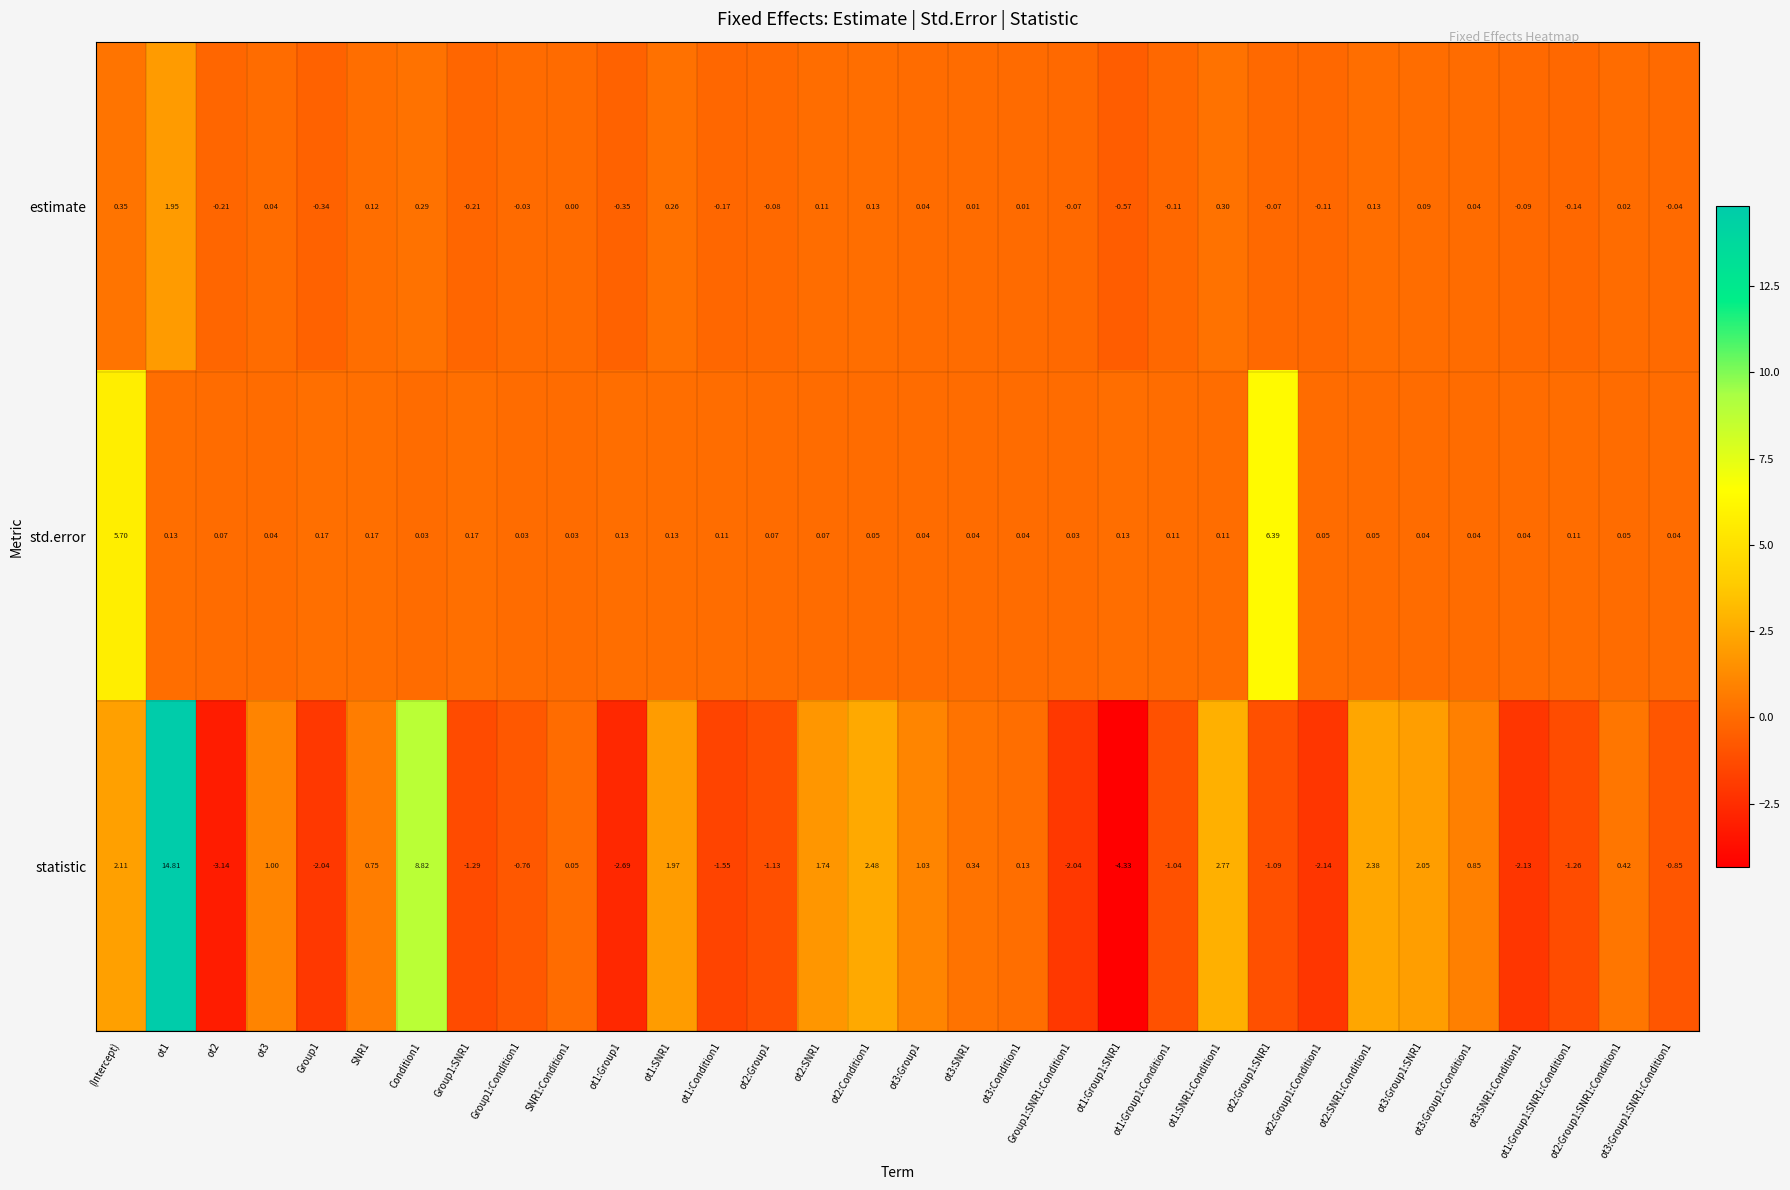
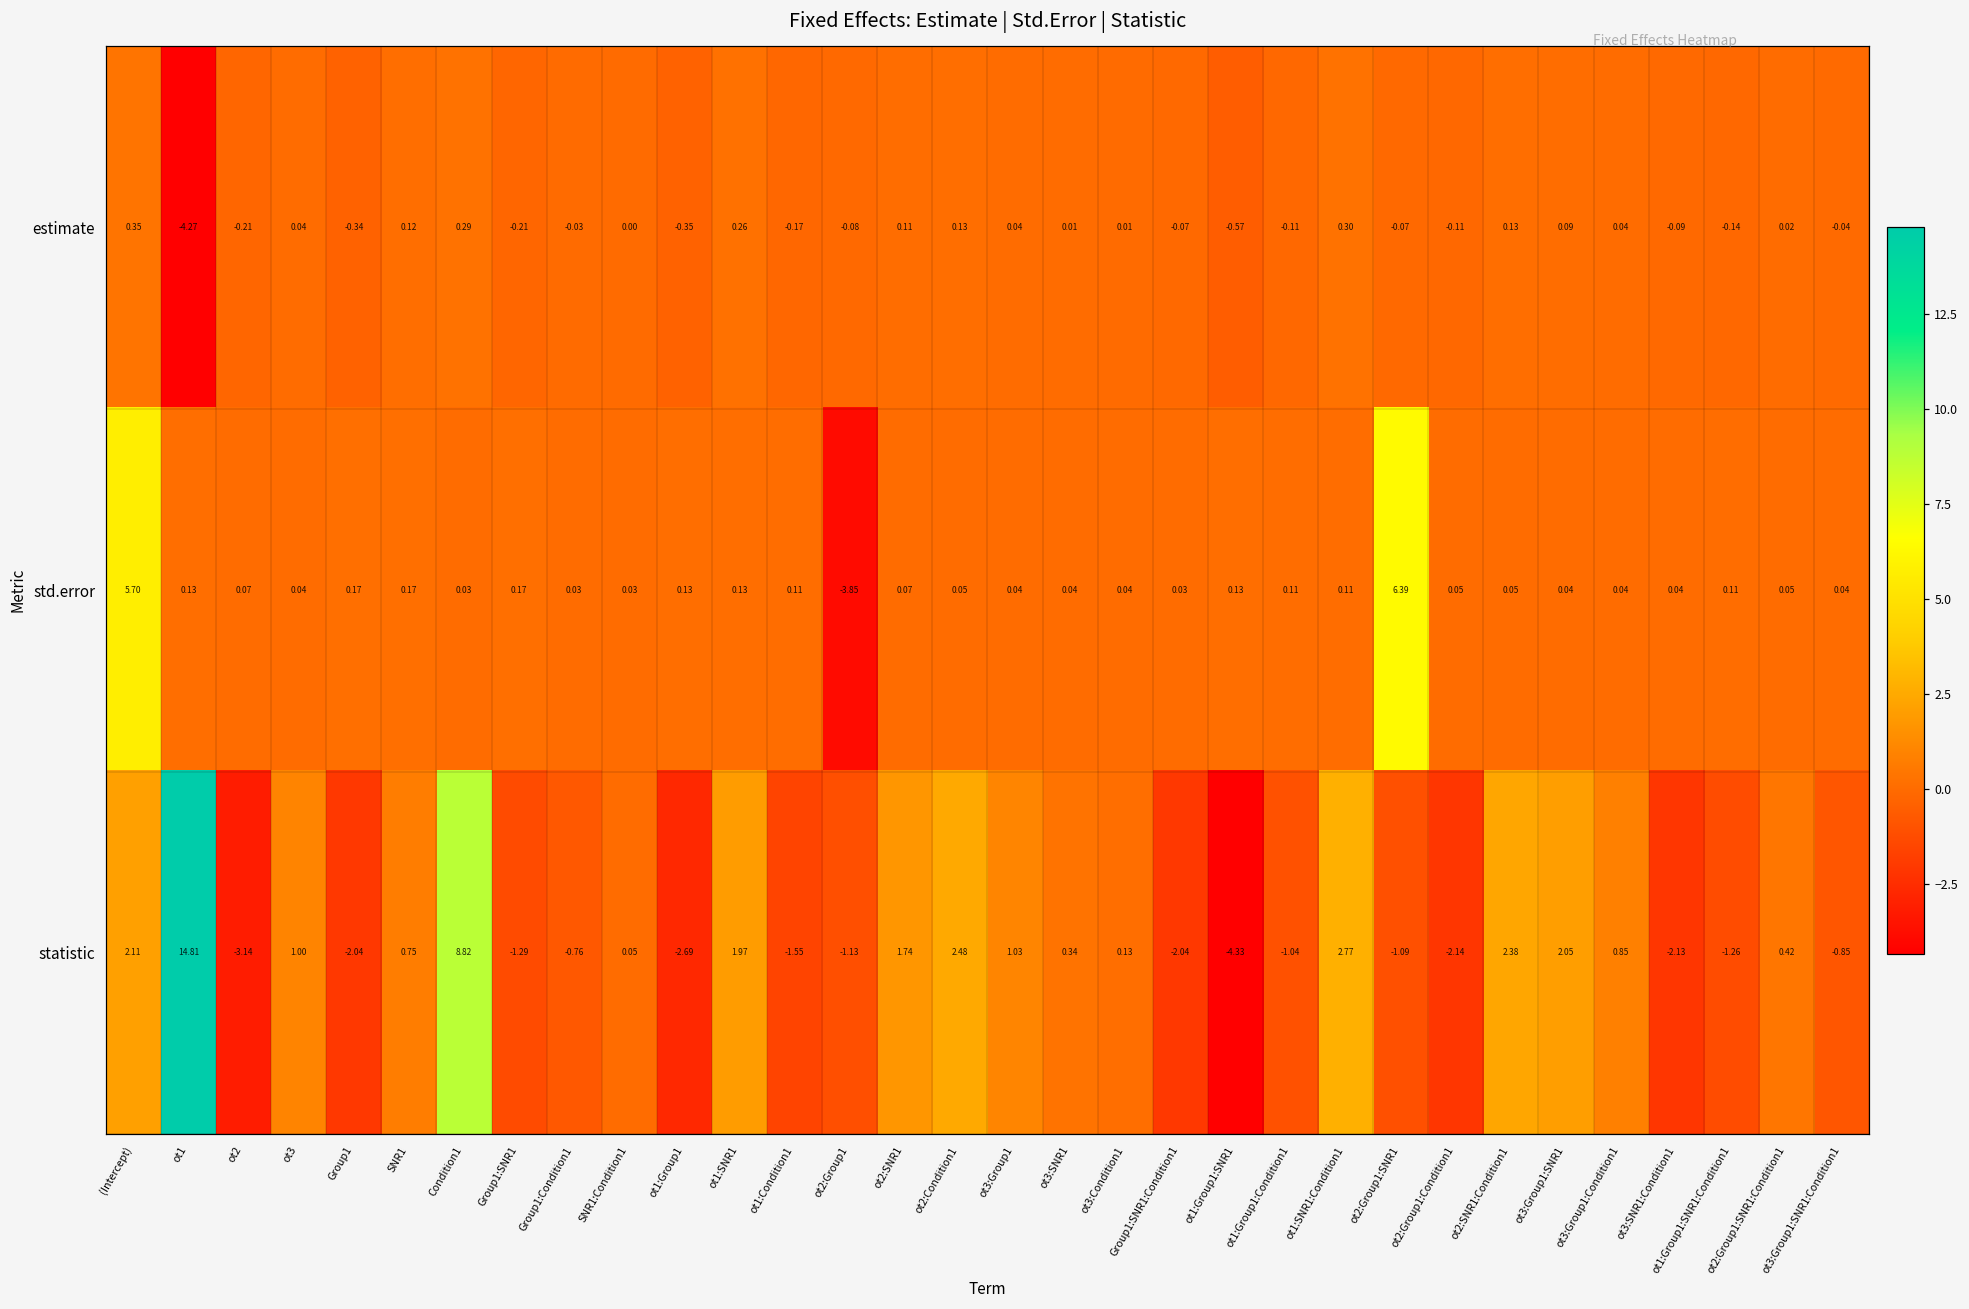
estimate, ot1: 1.95 -> -4.27
std.error, ot2:Group1: 0.07 -> -3.85
